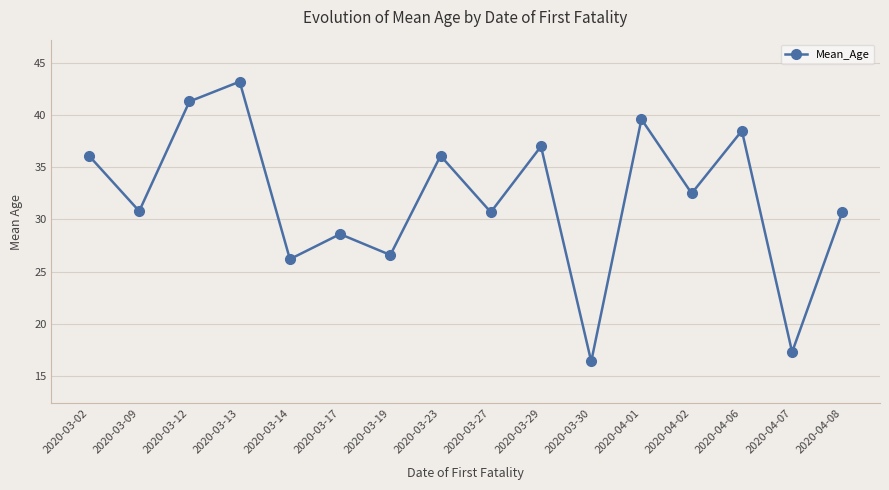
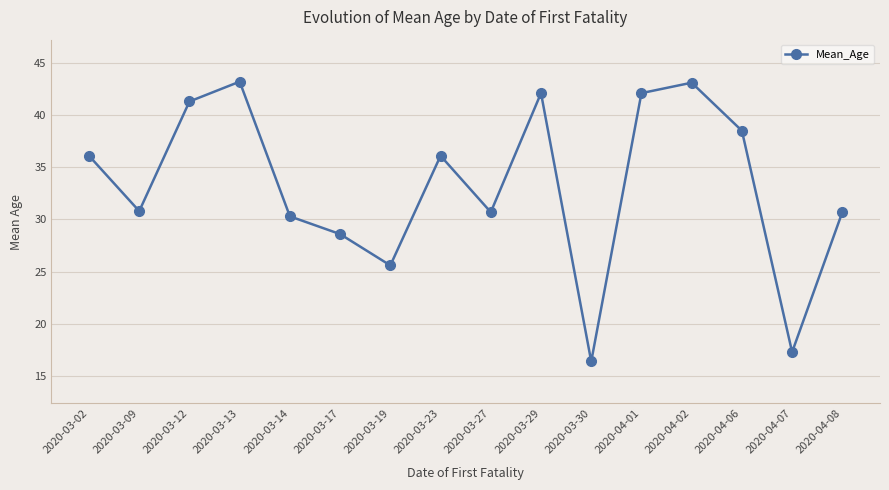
2020-03-14: 26.2 -> 30.3
2020-03-19: 26.6 -> 25.6
2020-03-29: 37.0 -> 42.1
2020-04-01: 39.6 -> 42.1
2020-04-02: 32.5 -> 43.1
